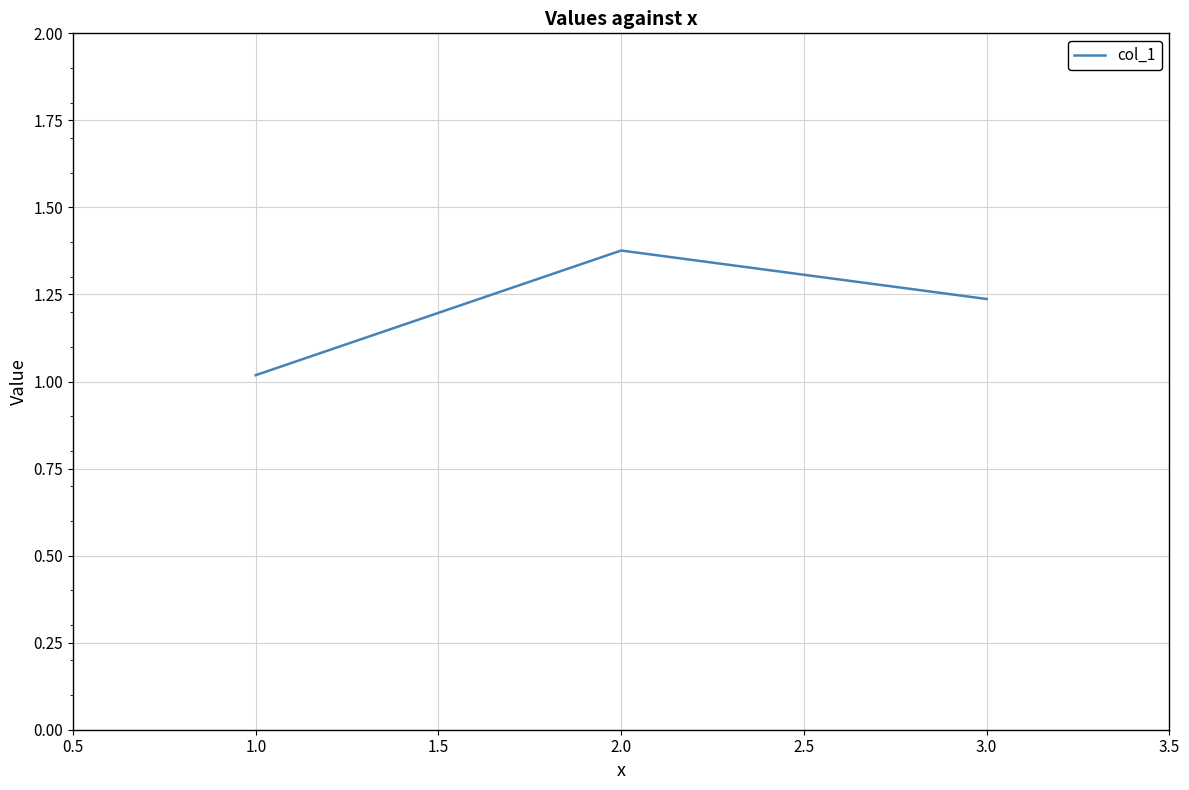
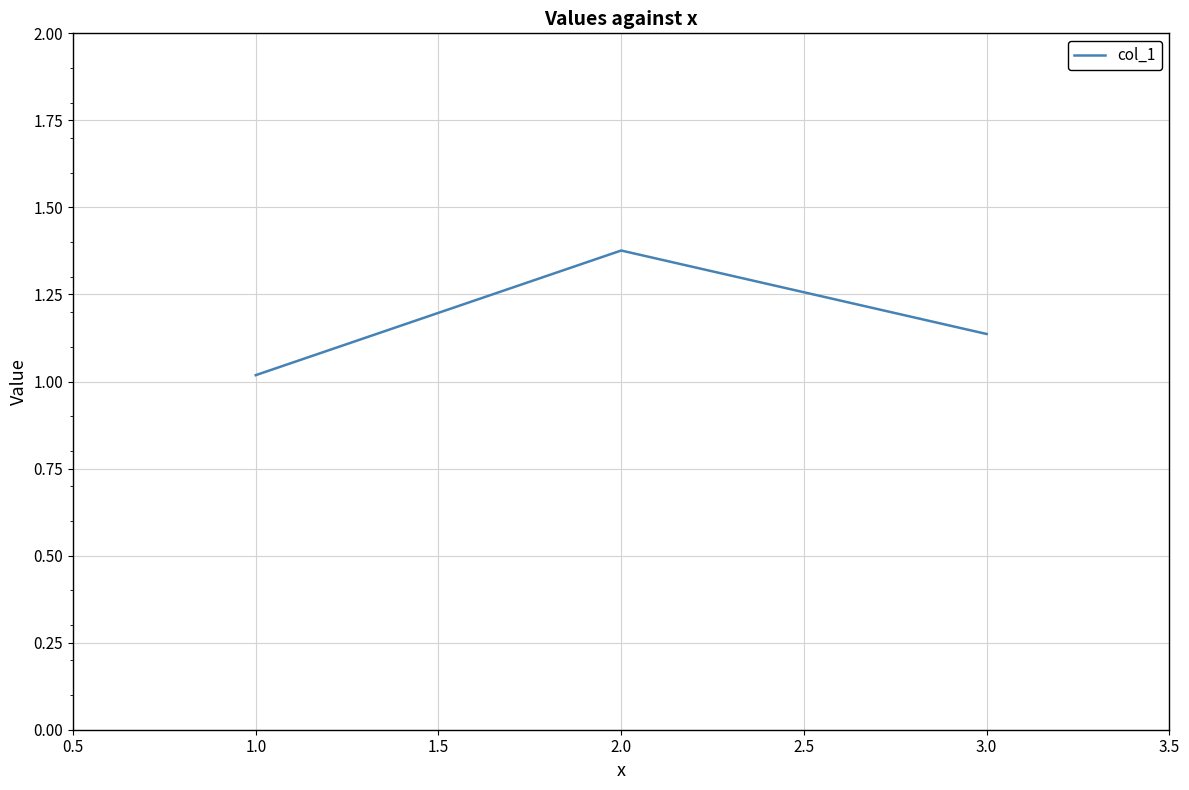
3.0: 1.24 -> 1.14
